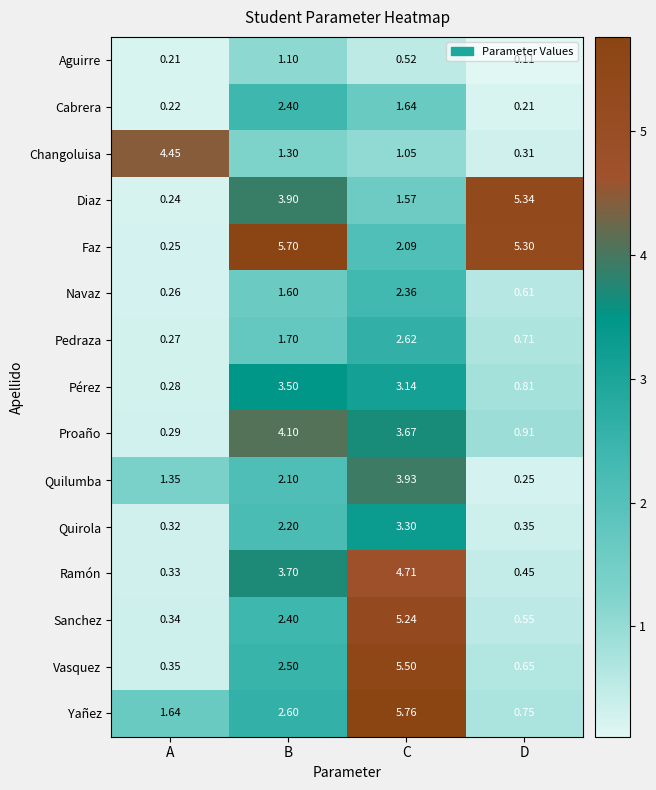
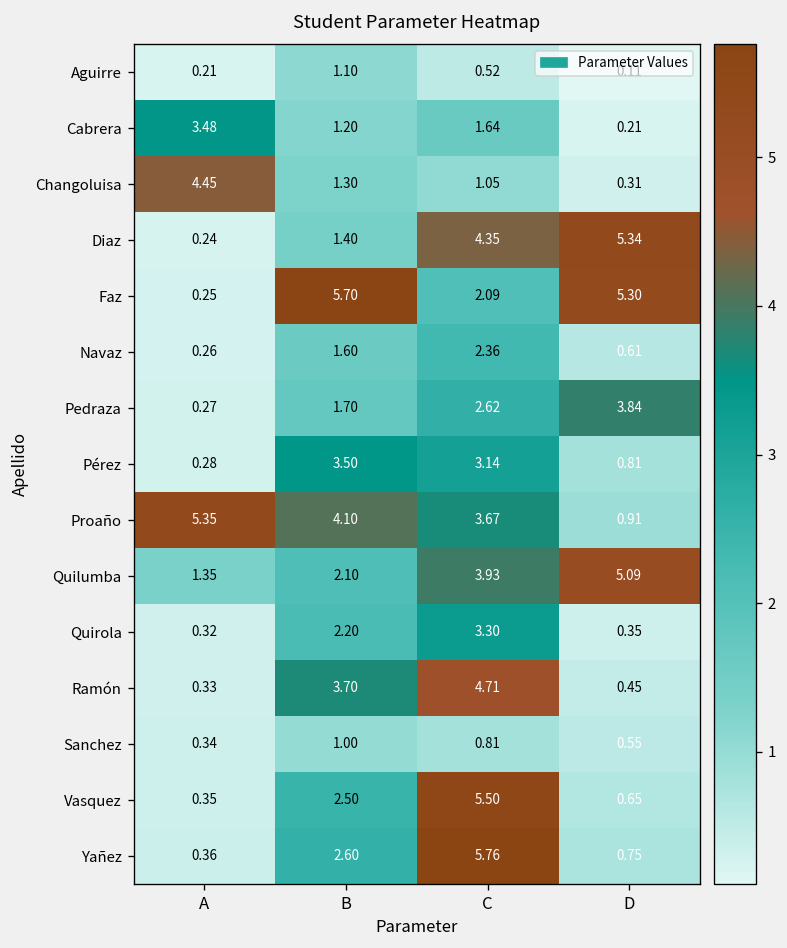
Cabrera, A: 0.22 -> 3.48
Cabrera, B: 2.40 -> 1.20
Diaz, B: 3.90 -> 1.40
Diaz, C: 1.57 -> 4.35
Pedraza, D: 0.71 -> 3.84
Proaño, A: 0.29 -> 5.35
Quilumba, D: 0.25 -> 5.09
Sanchez, B: 2.40 -> 1.00
Sanchez, C: 5.24 -> 0.81
Yañez, A: 1.64 -> 0.36
